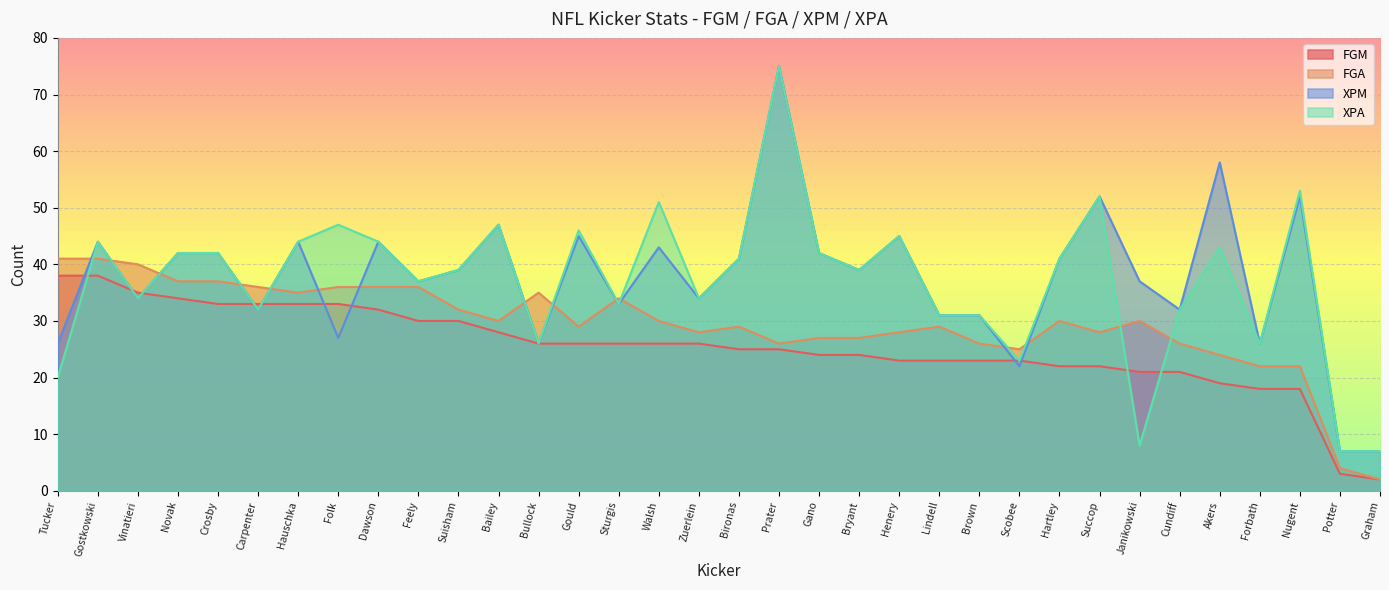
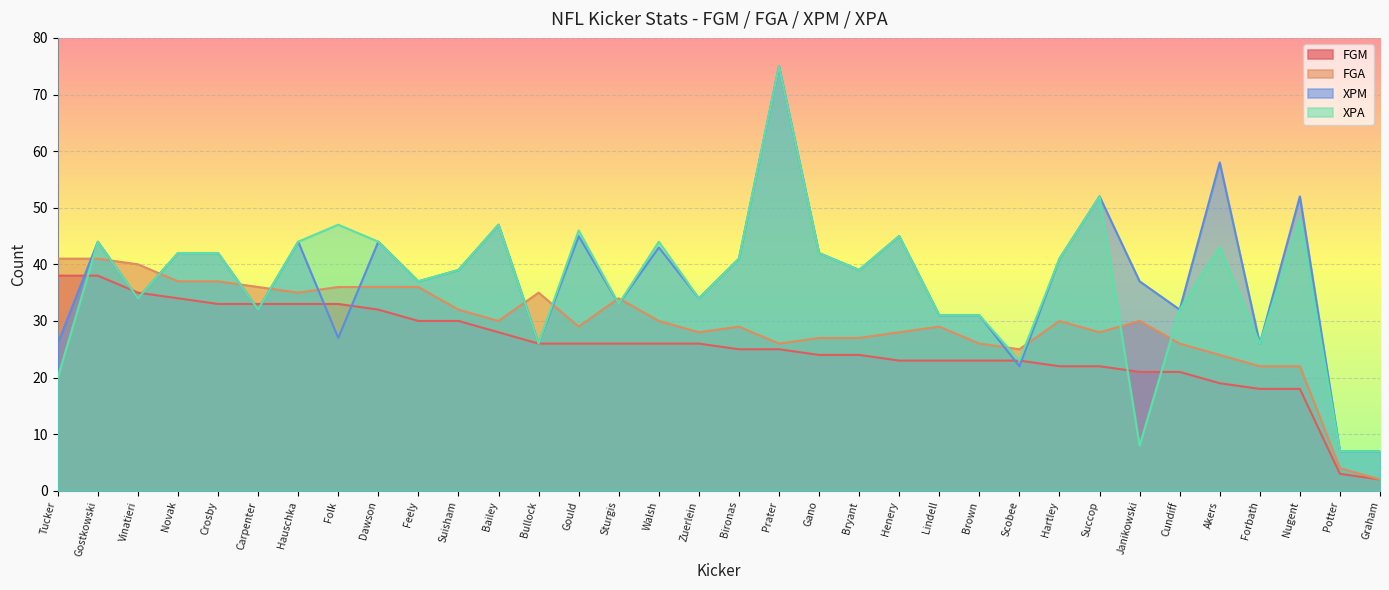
XPA, Walsh: 51 -> 44
XPA, Nugent: 53 -> 48
